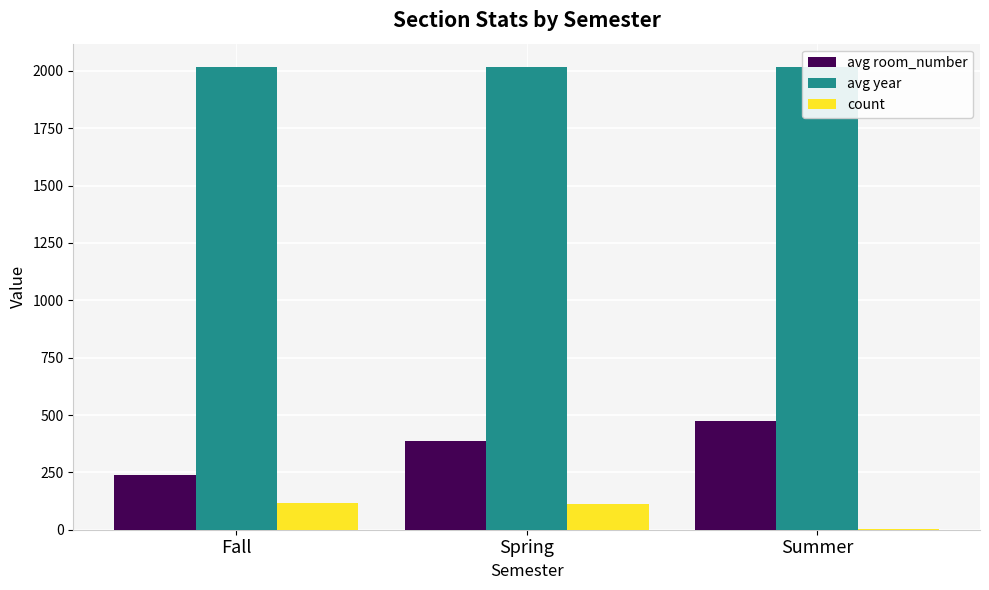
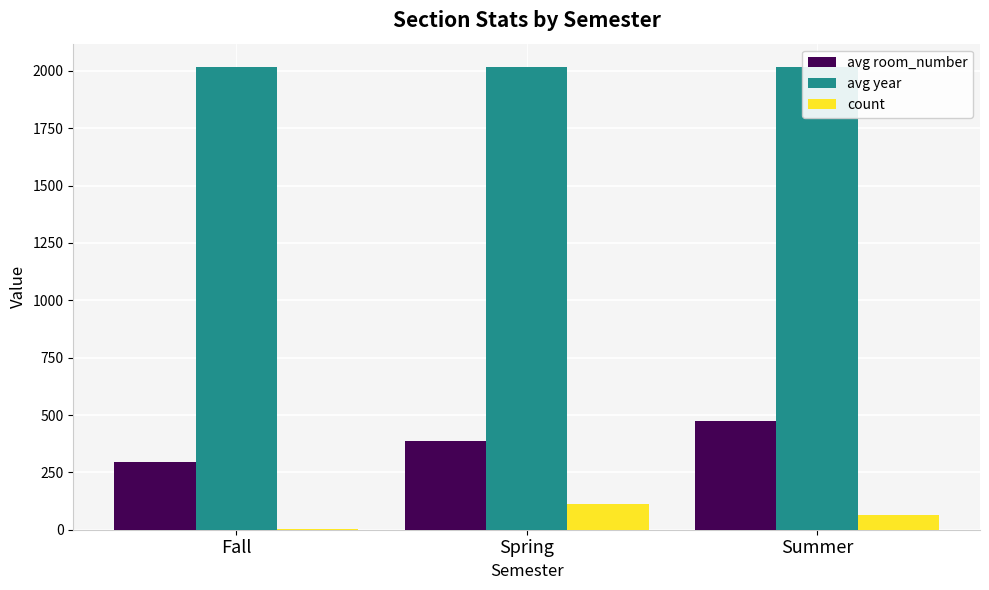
avg room_number, Fall: 240 -> 300
count, Fall: 120 -> 0
count, Summer: 0 -> 60
